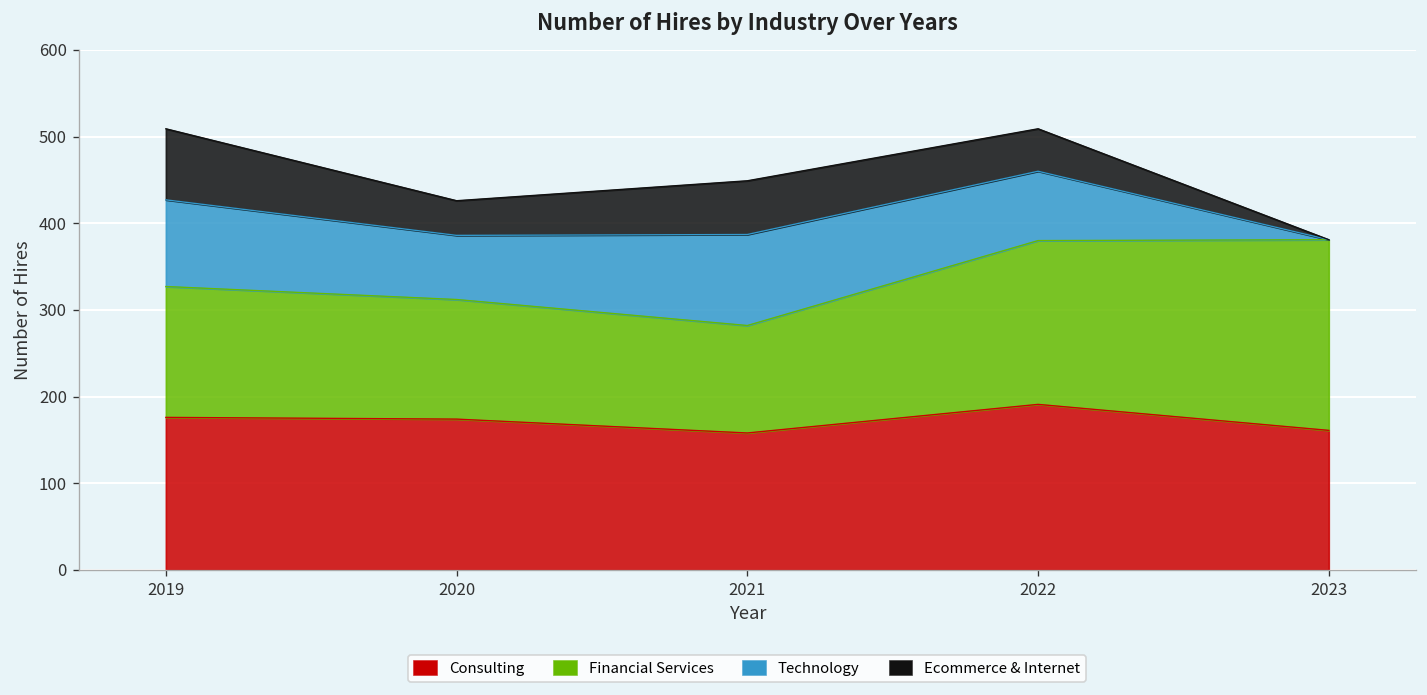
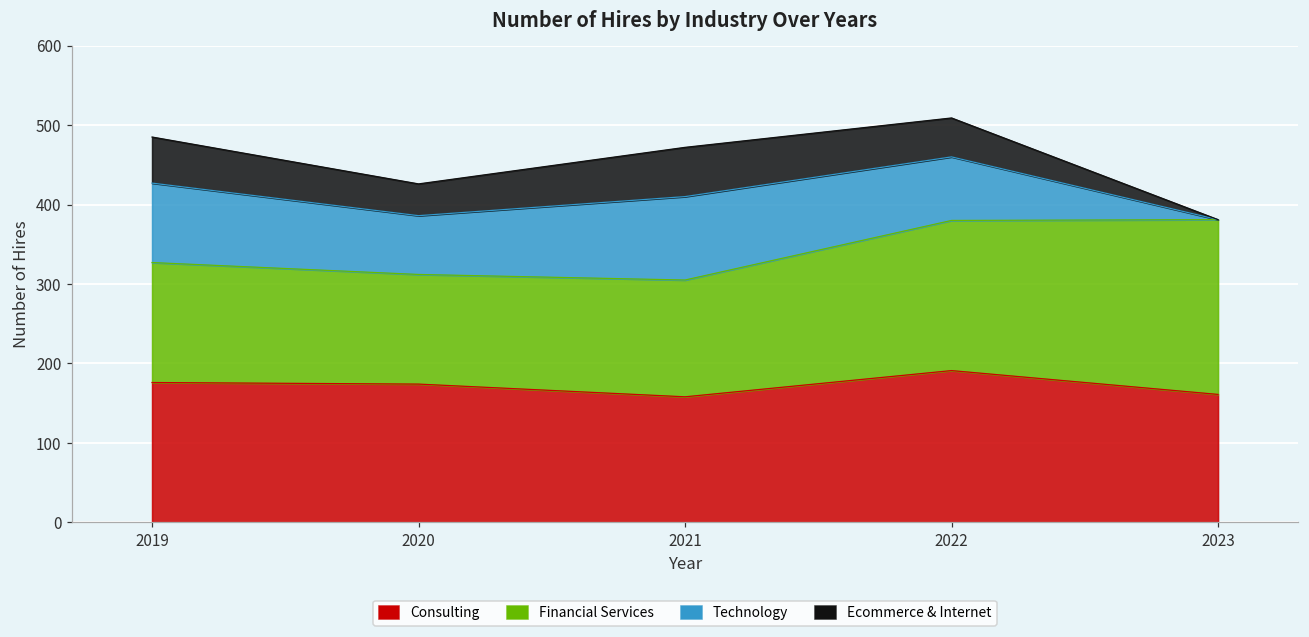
Ecommerce & Internet, 2019: 80 -> 60
Financial Services, 2021: 120 -> 150
